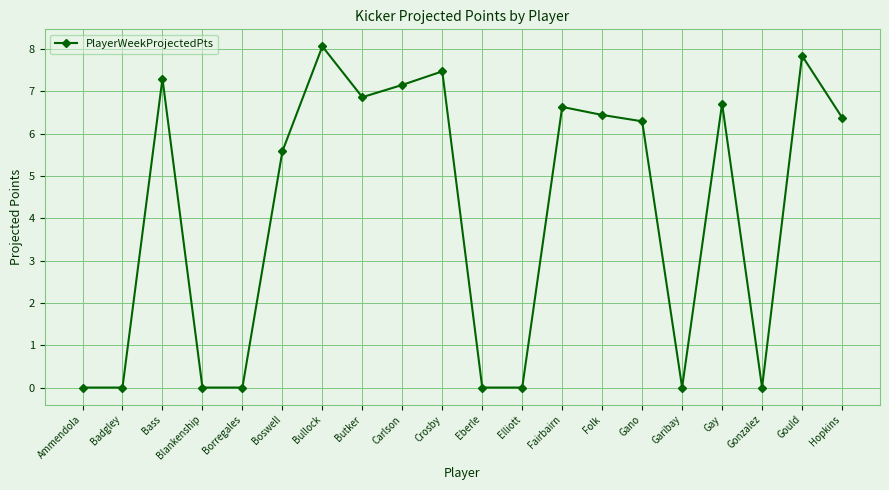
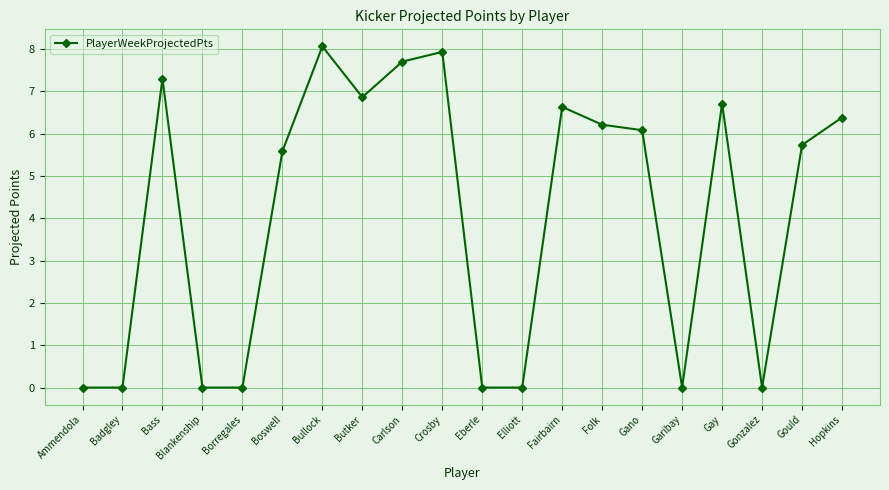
Carlson: 7.2 -> 7.7
Crosby: 7.5 -> 7.9
Folk: 6.4 -> 6.2
Gano: 6.3 -> 6.1
Gould: 7.8 -> 5.7
